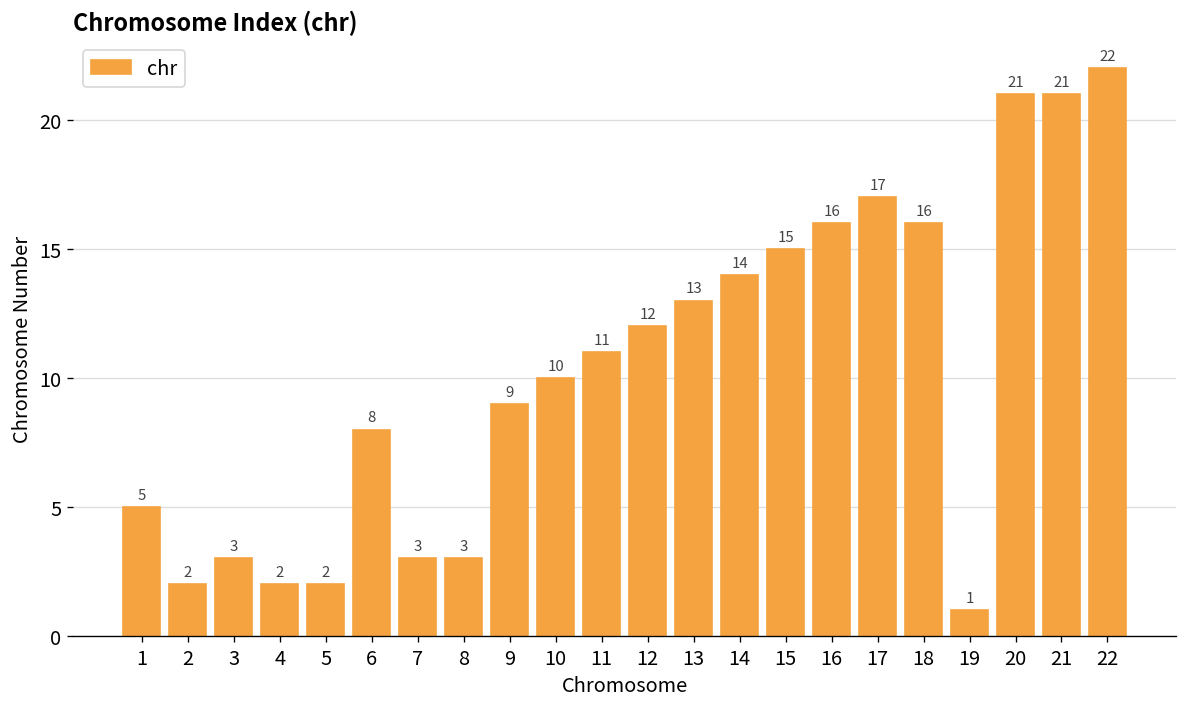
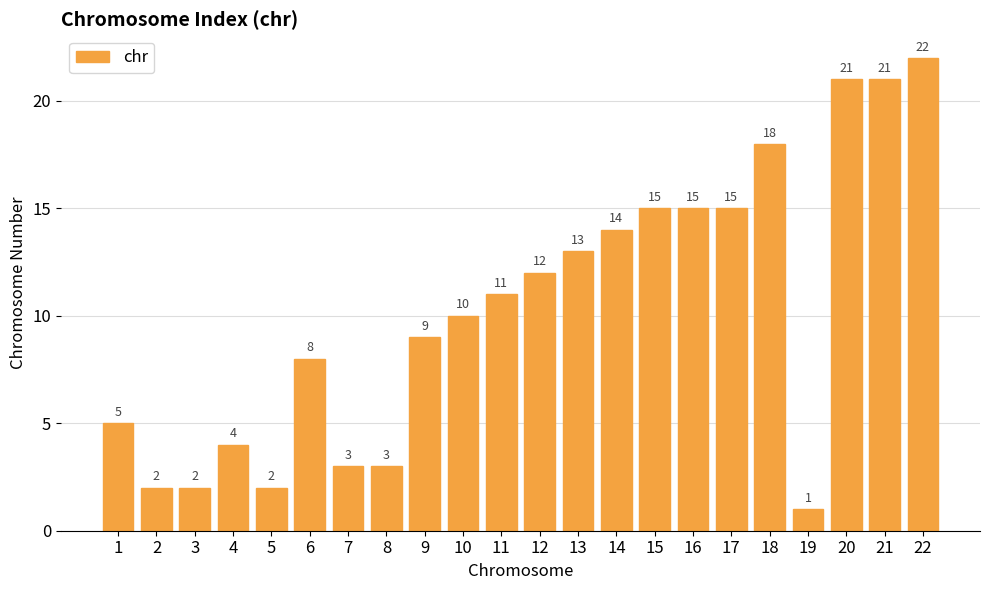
3: 3 -> 2
4: 2 -> 4
16: 16 -> 15
17: 17 -> 15
18: 16 -> 18
